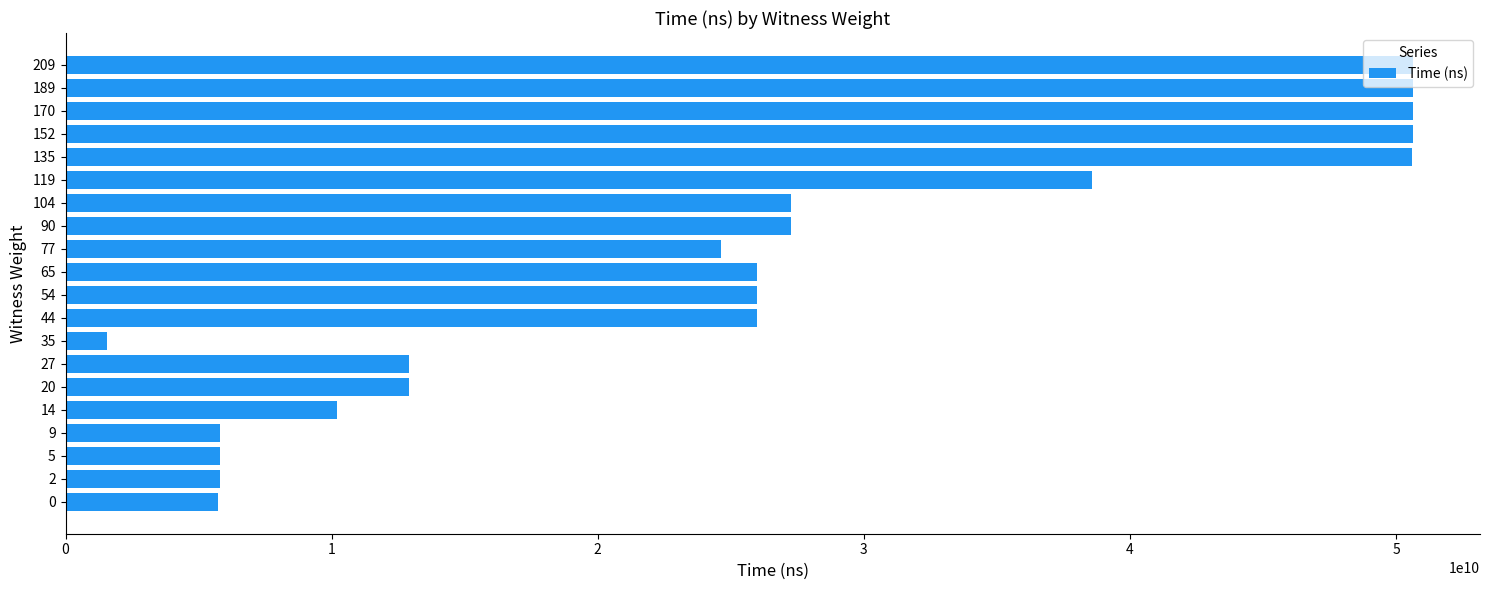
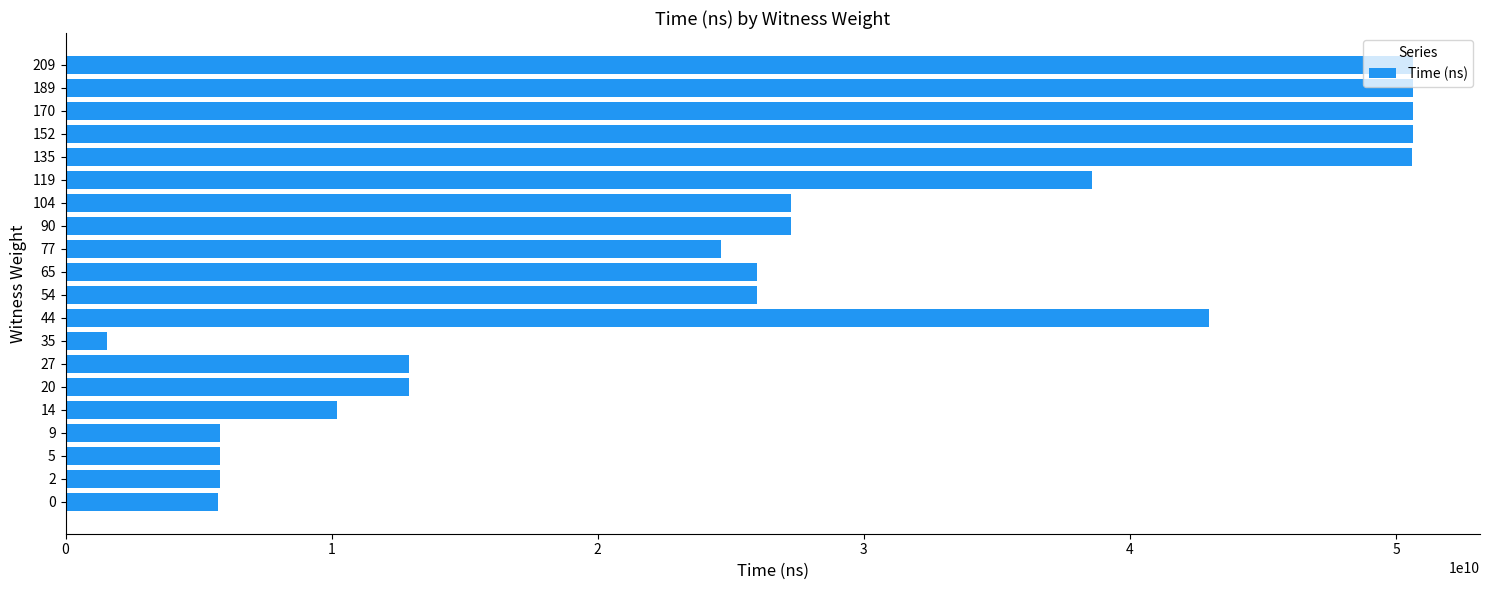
44: 26000000000 -> 43000000000
